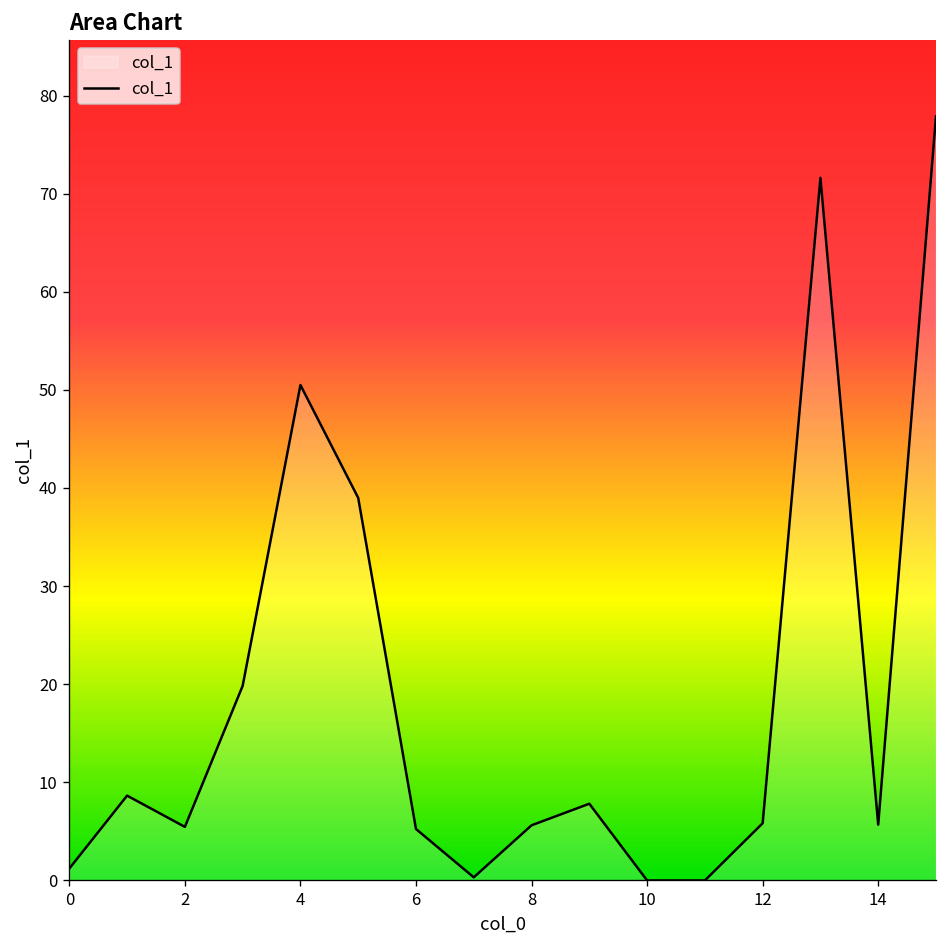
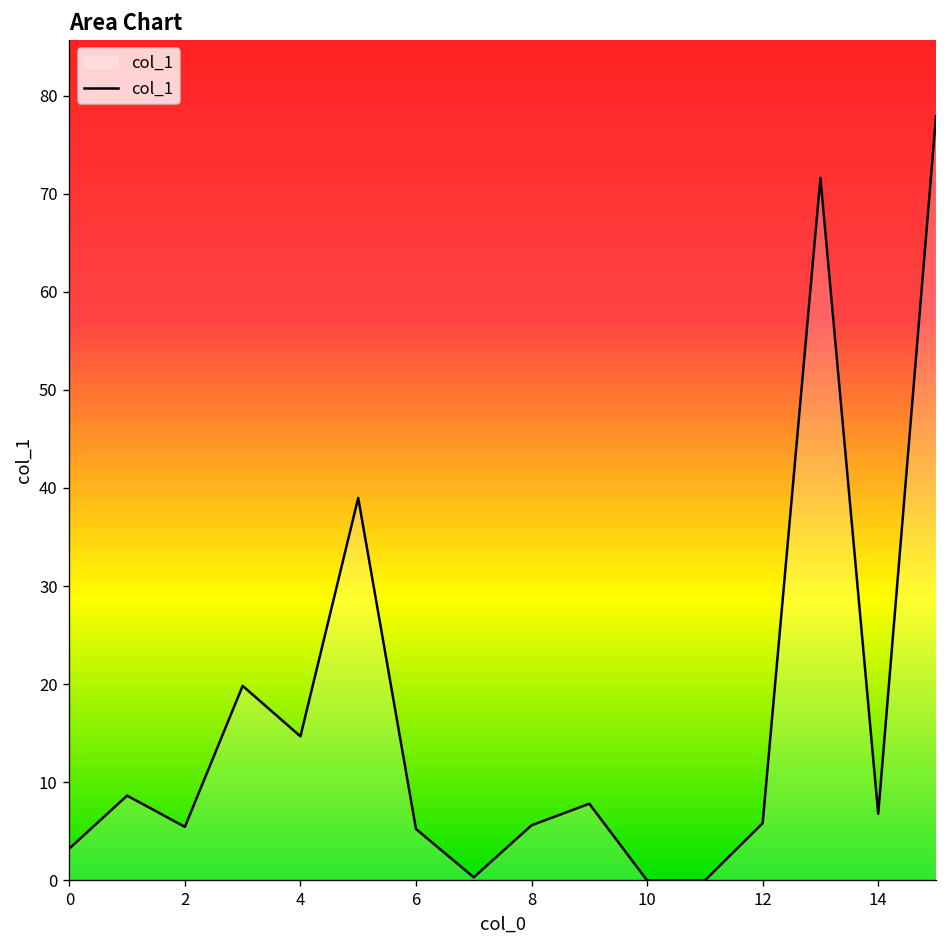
0: 1 -> 3
4: 50 -> 15
14: 6 -> 7
